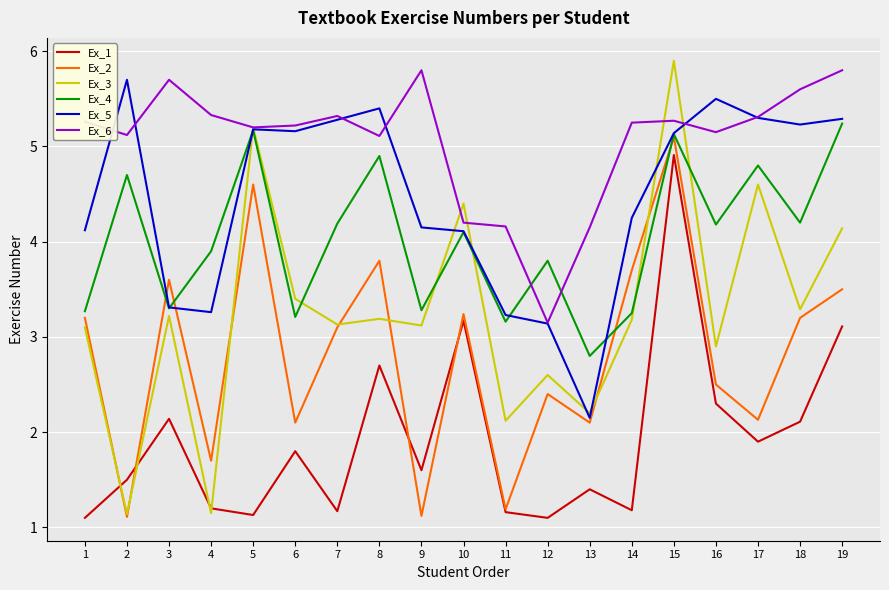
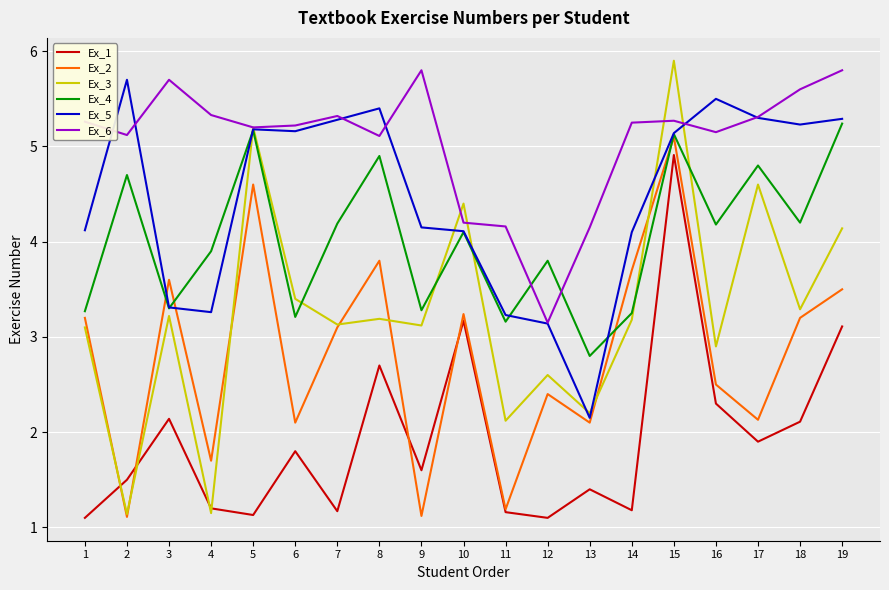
Ex_5, 14: 4.3 -> 4.1
